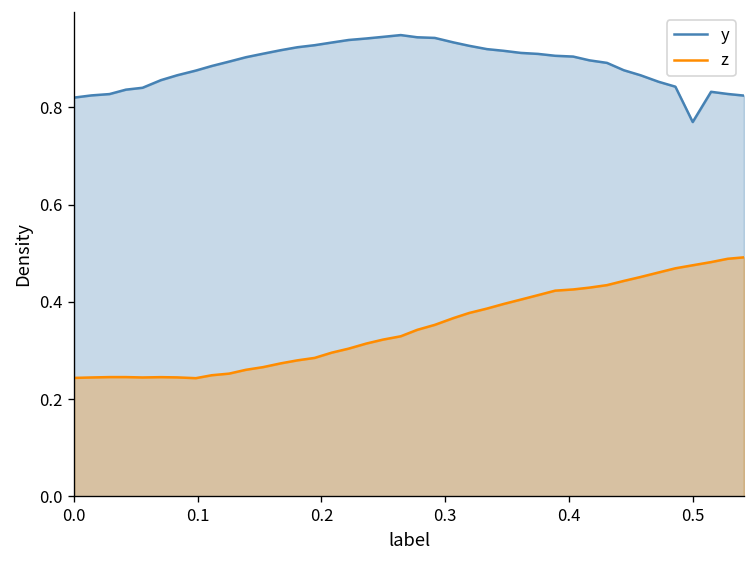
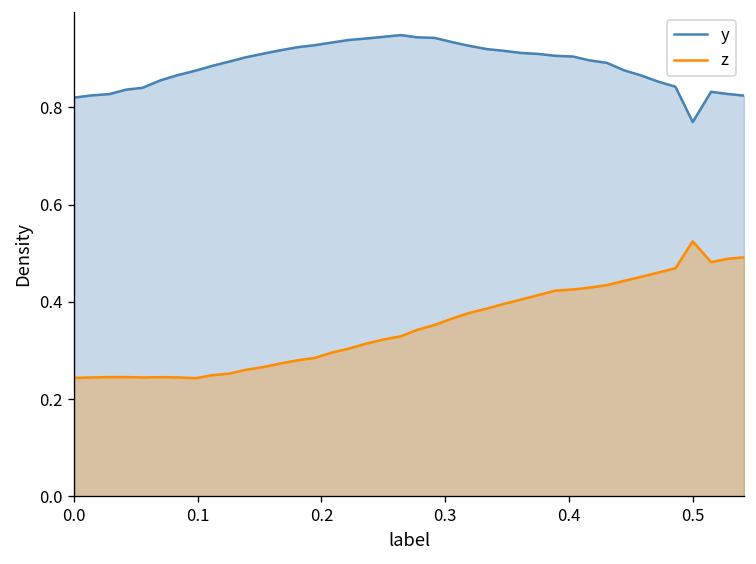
z, 0.5: 0.48 -> 0.52
